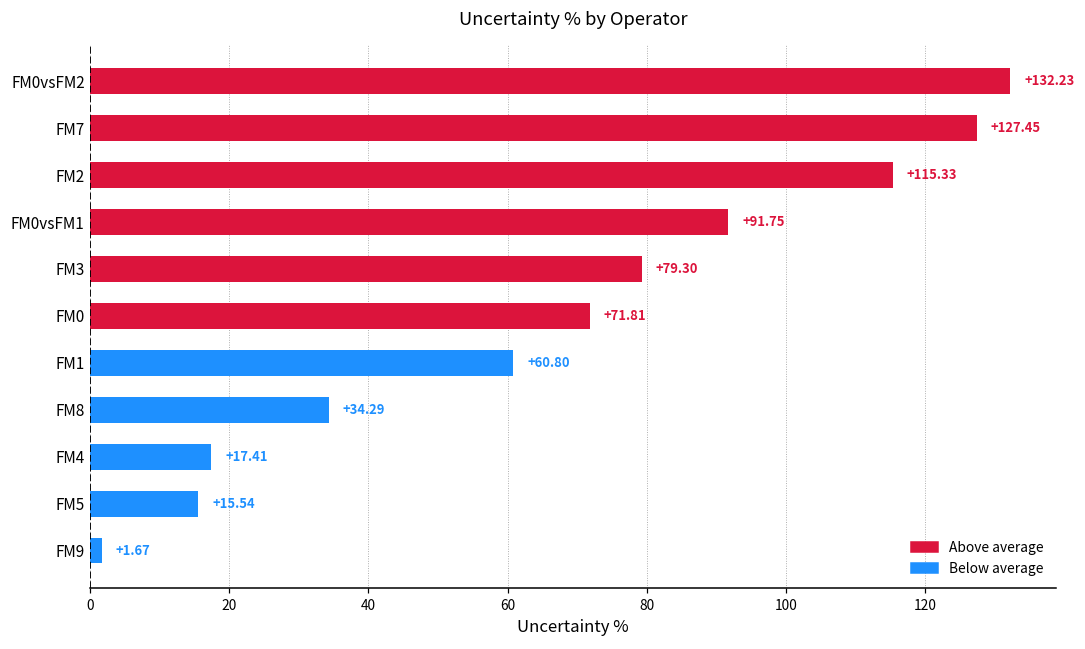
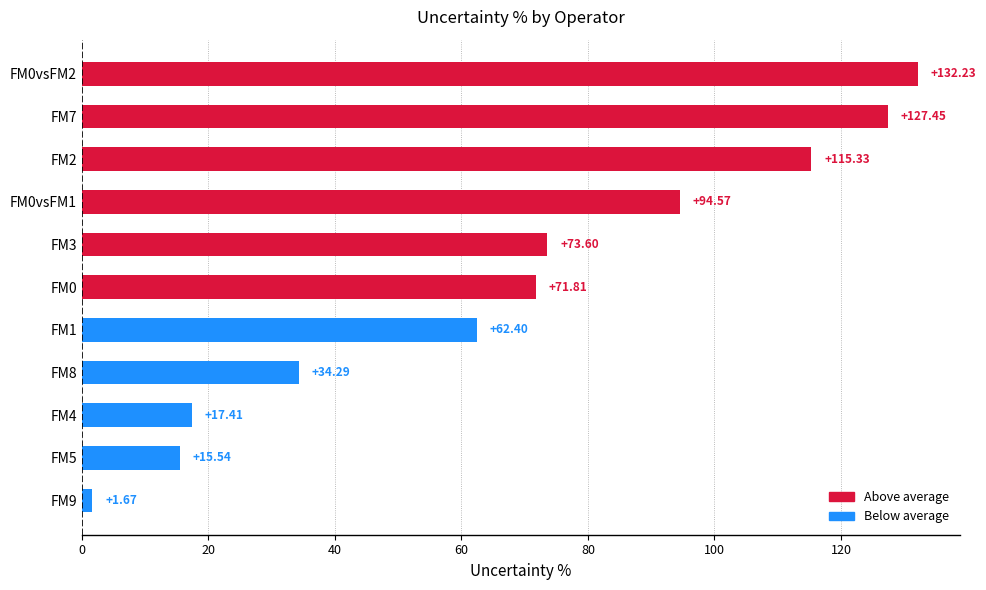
FM0vsFM1: +91.75 -> +94.57
FM3: +79.30 -> +73.60
FM1: +60.80 -> +62.40
